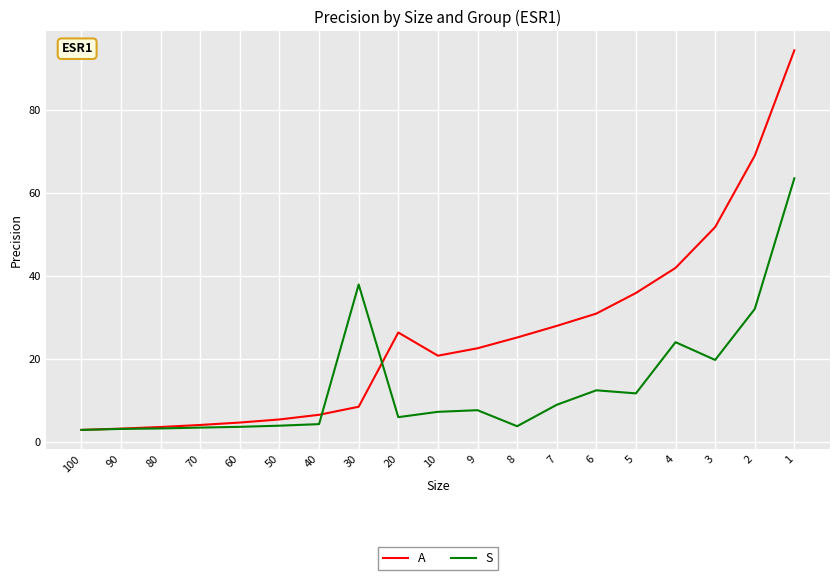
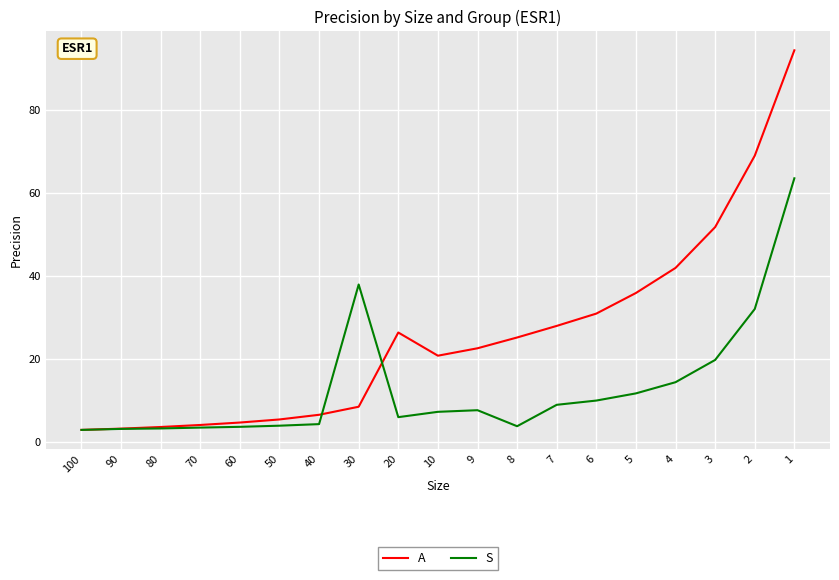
S, 6: 12 -> 10
S, 4: 24 -> 14
